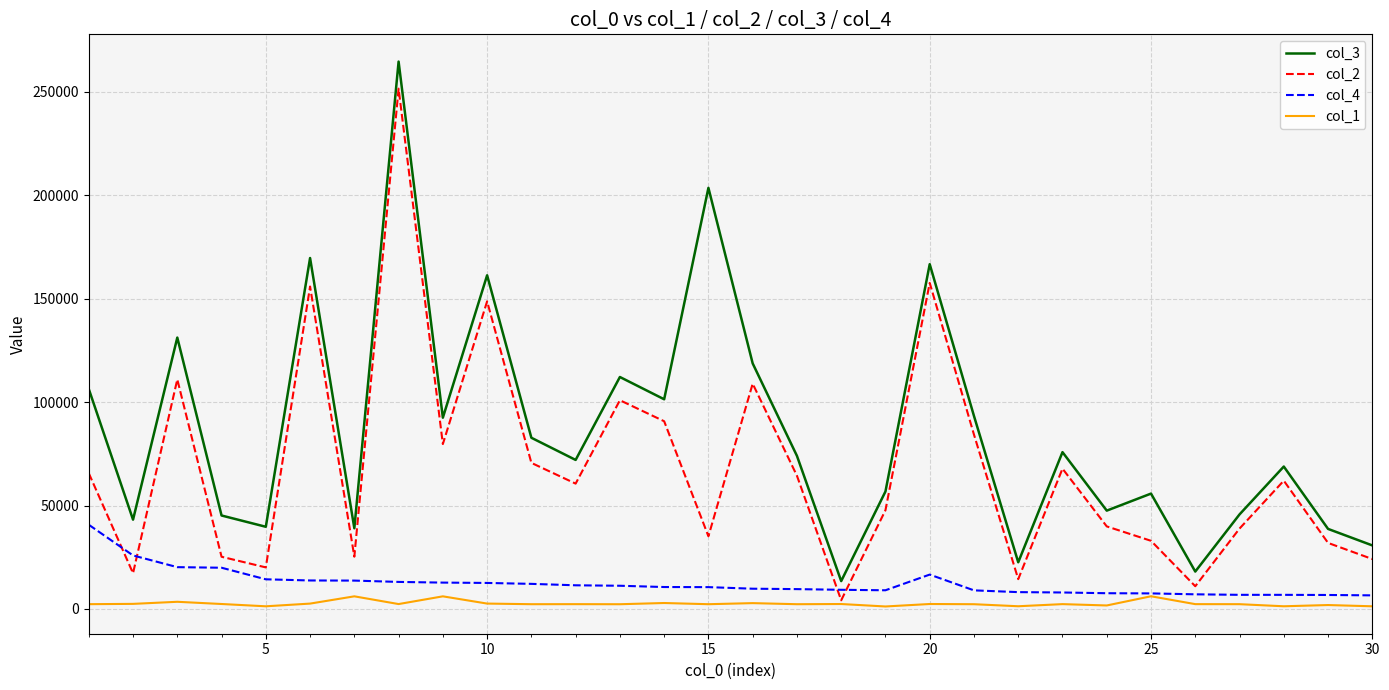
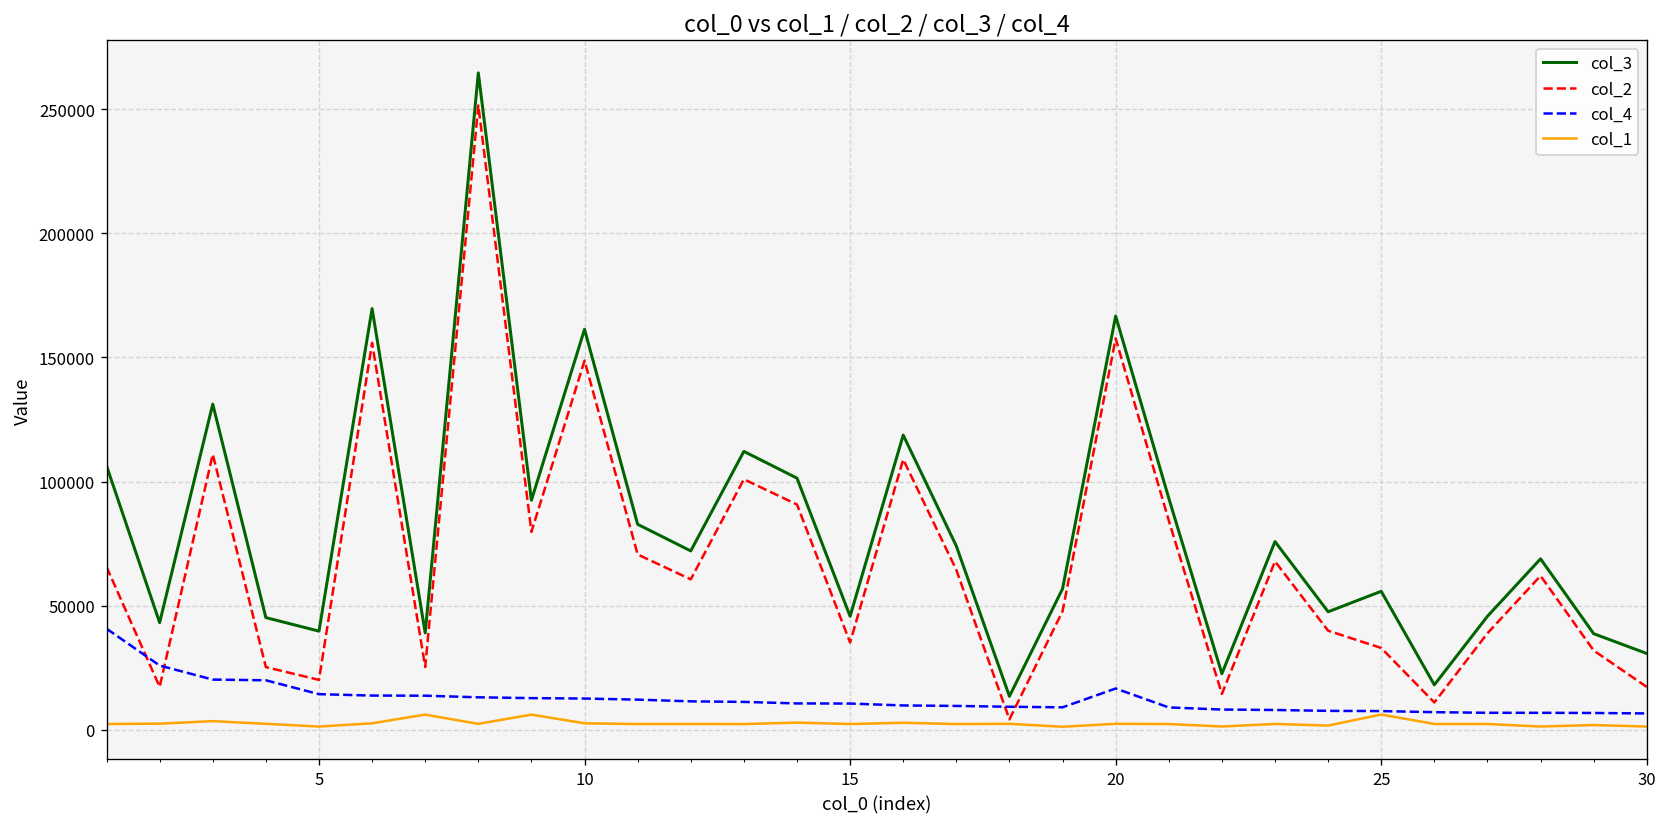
col_3, 15: 204000 -> 46000
col_2, 30: 24000 -> 17000
